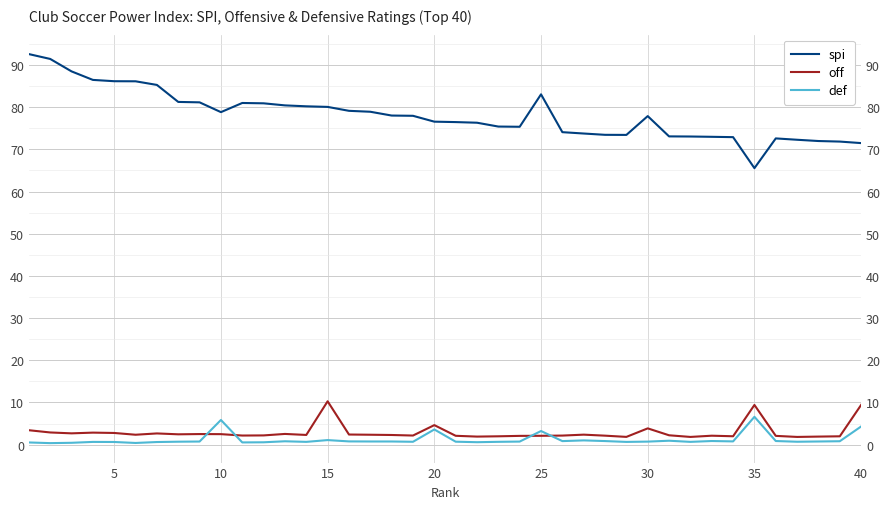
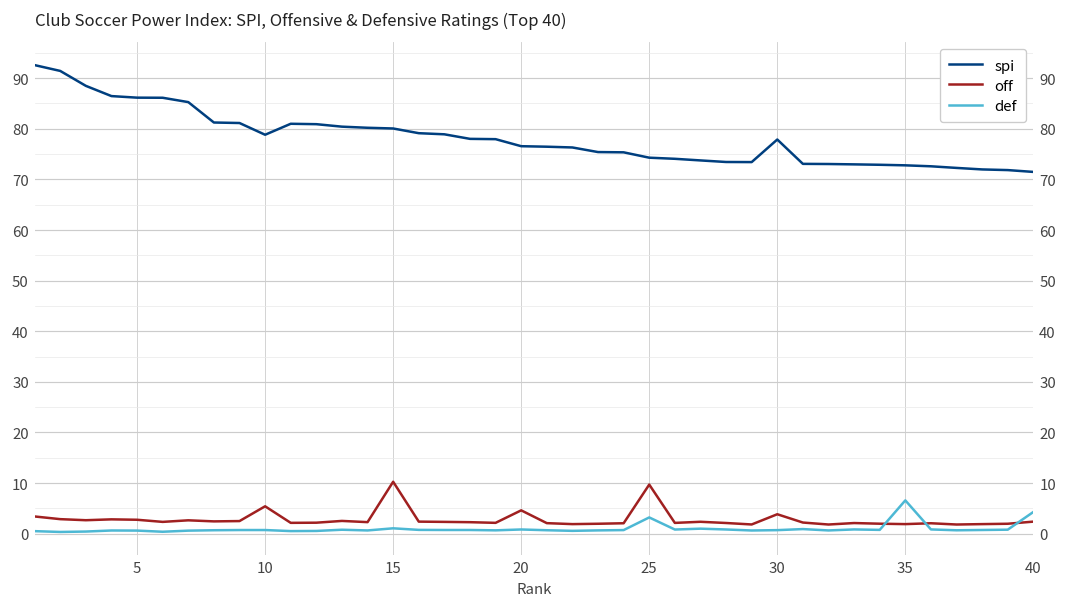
off, 10: 2 -> 5
def, 10: 6 -> 1
def, 20: 4 -> 1
spi, 25: 83 -> 74
off, 25: 2 -> 10
spi, 35: 66 -> 73
off, 35: 9 -> 2
off, 40: 9 -> 2
